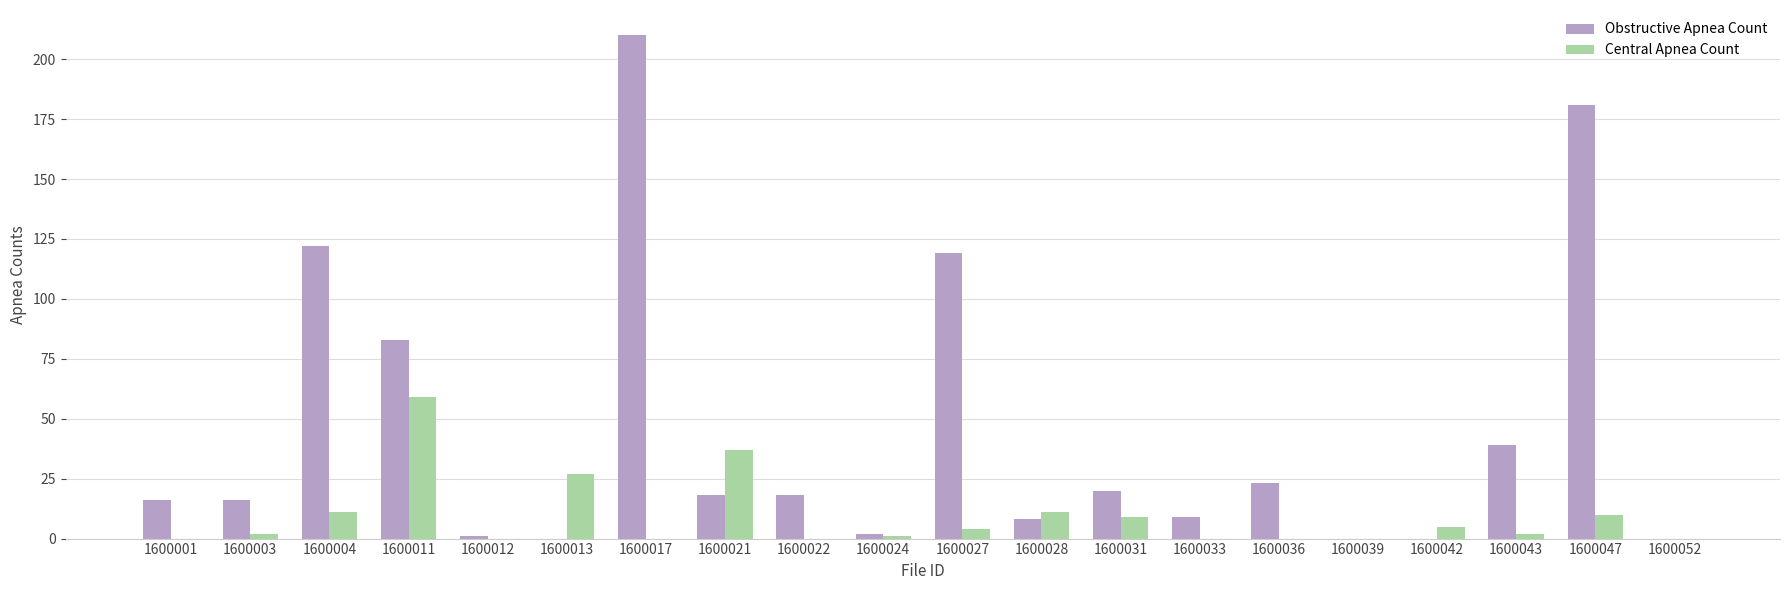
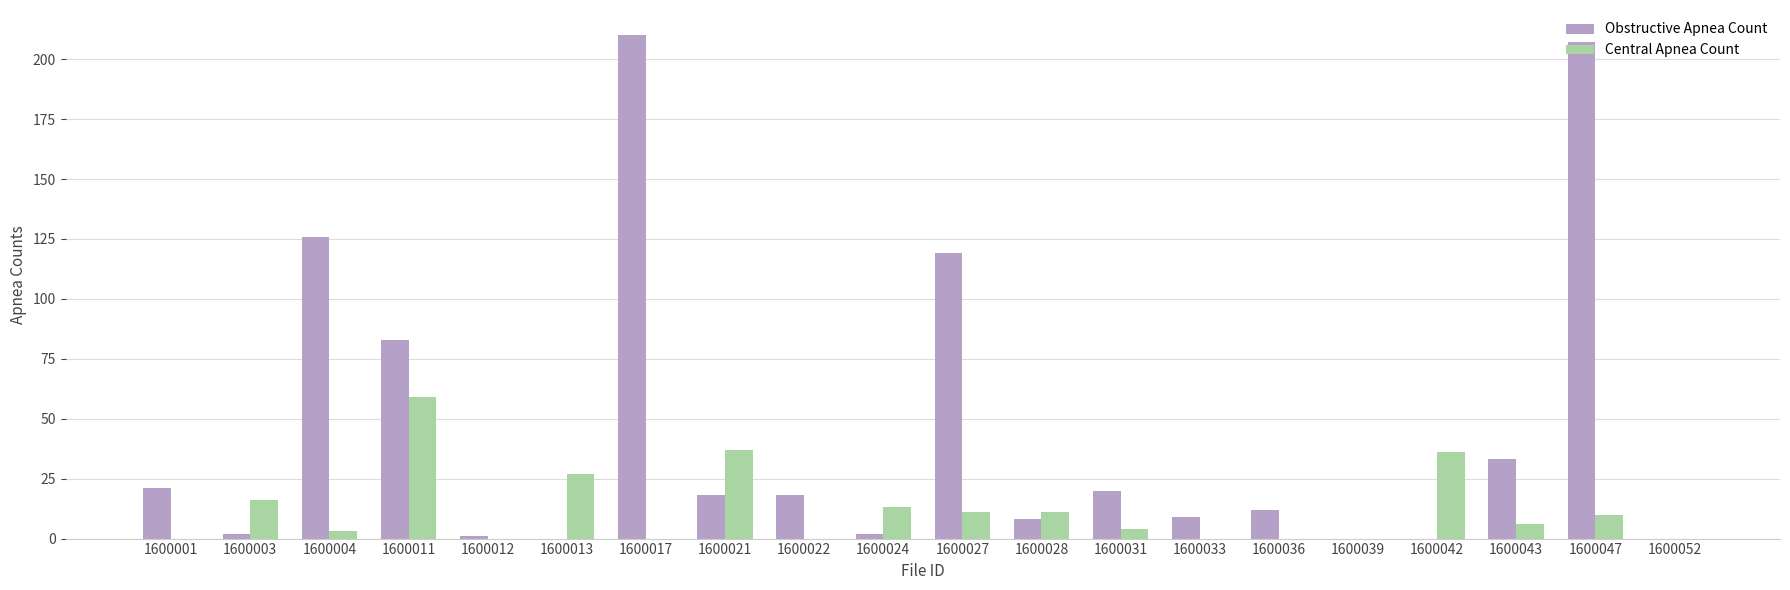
Obstructive Apnea Count, 1600001: 16 -> 21
Obstructive Apnea Count, 1600003: 16 -> 2
Central Apnea Count, 1600003: 2 -> 16
Obstructive Apnea Count, 1600004: 122 -> 126
Central Apnea Count, 1600004: 11 -> 3
Central Apnea Count, 1600024: 1 -> 13
Central Apnea Count, 1600027: 4 -> 11
Central Apnea Count, 1600031: 9 -> 4
Obstructive Apnea Count, 1600036: 23 -> 12
Central Apnea Count, 1600042: 5 -> 36
Obstructive Apnea Count, 1600043: 39 -> 33
Central Apnea Count, 1600043: 2 -> 6
Obstructive Apnea Count, 1600047: 181 -> 207
